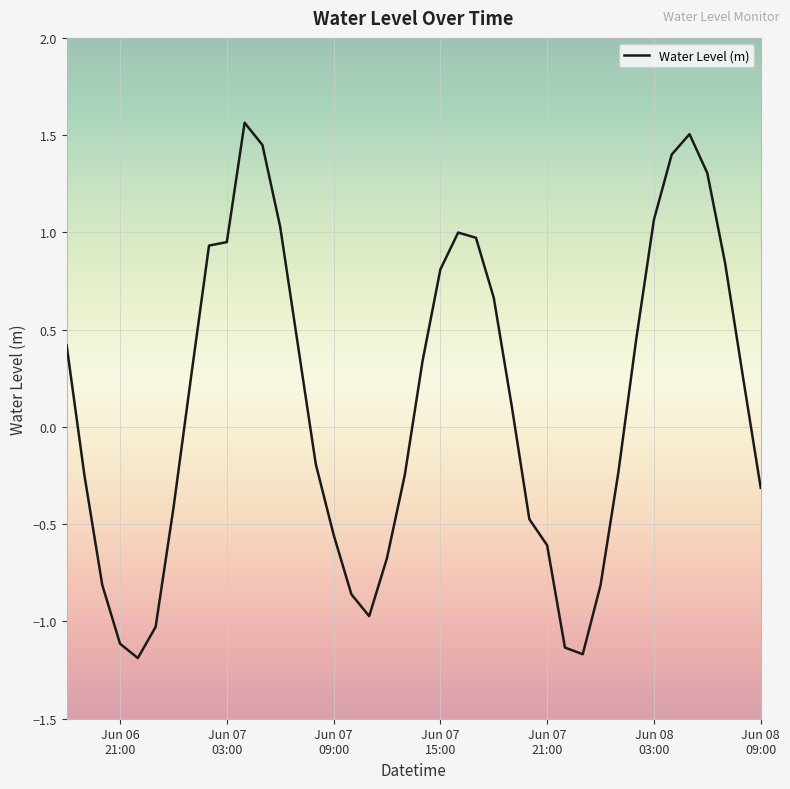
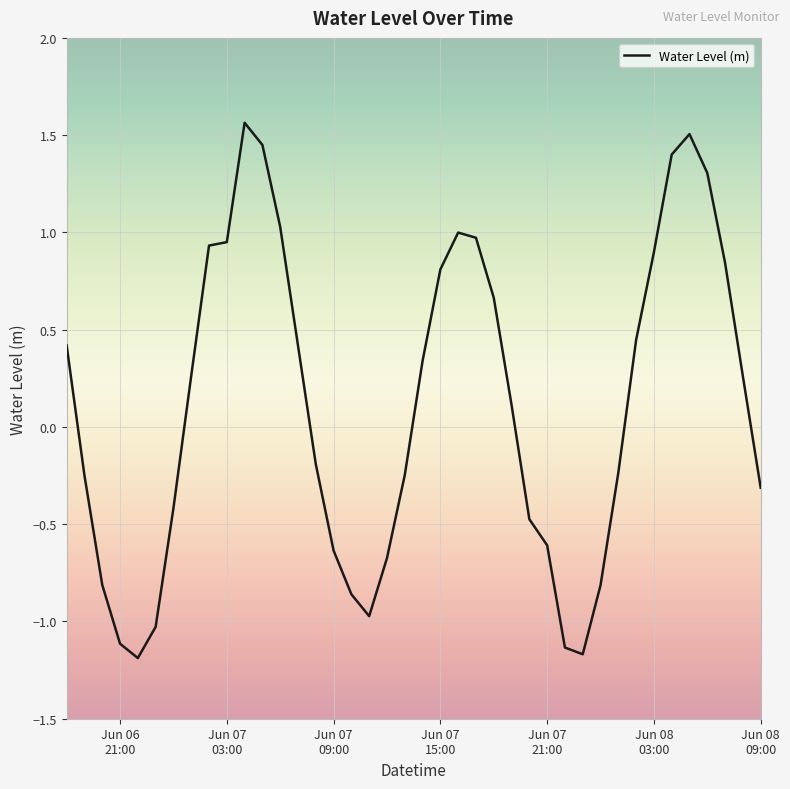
Jun 07 09:00: -0.55 -> -0.64
Jun 08 03:00: 1.06 -> 0.90
